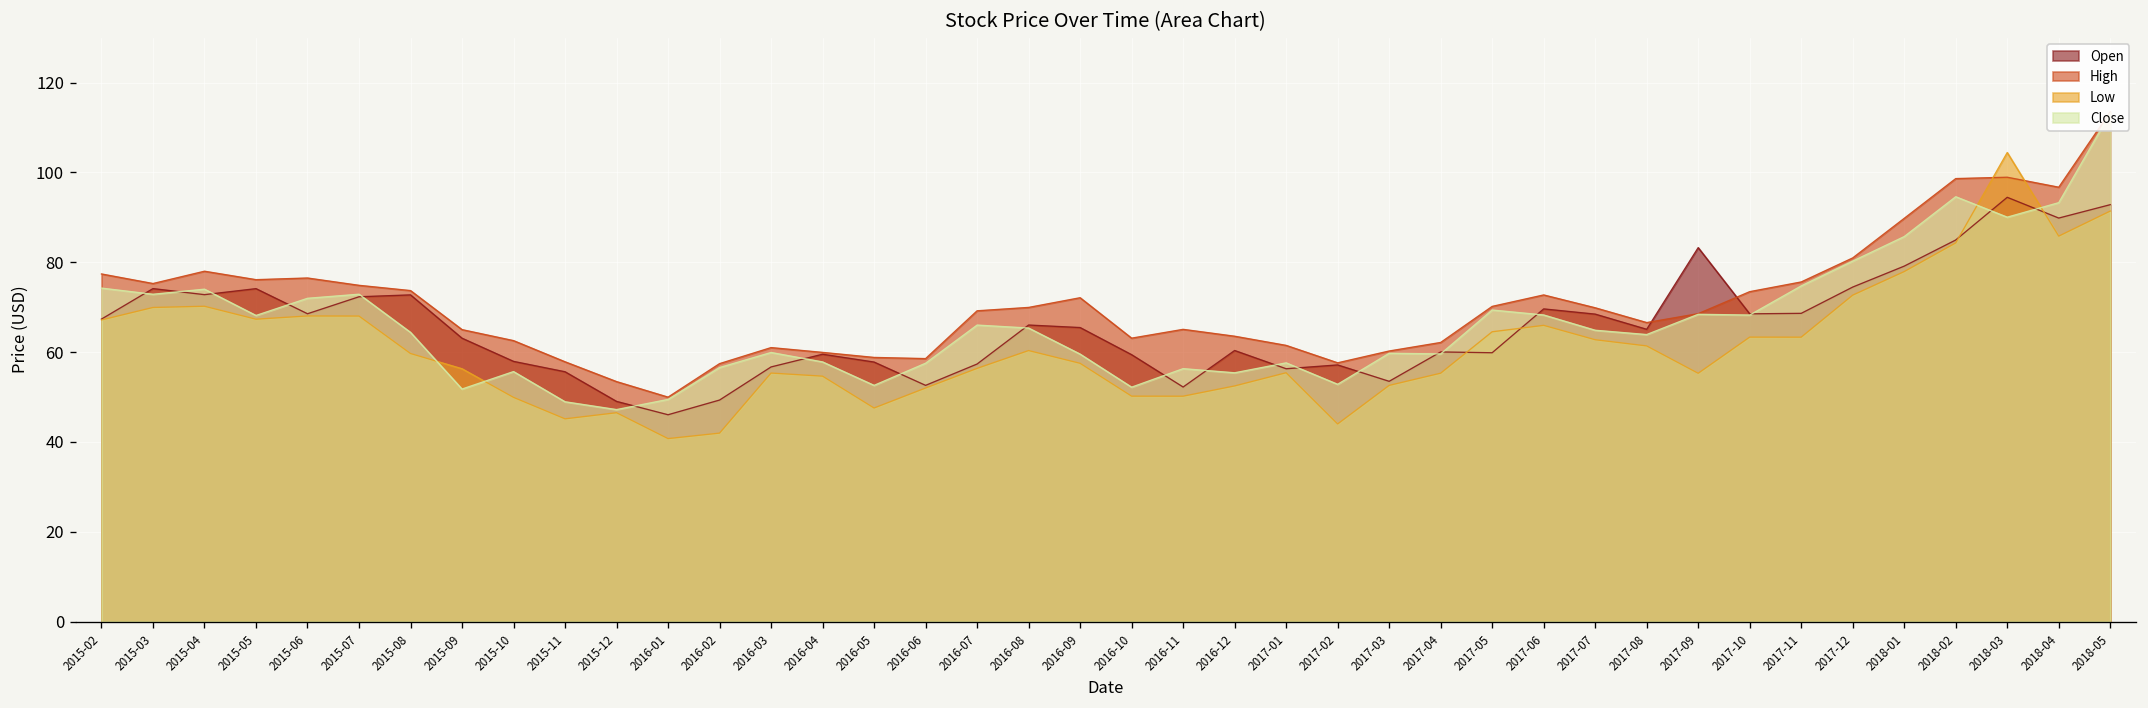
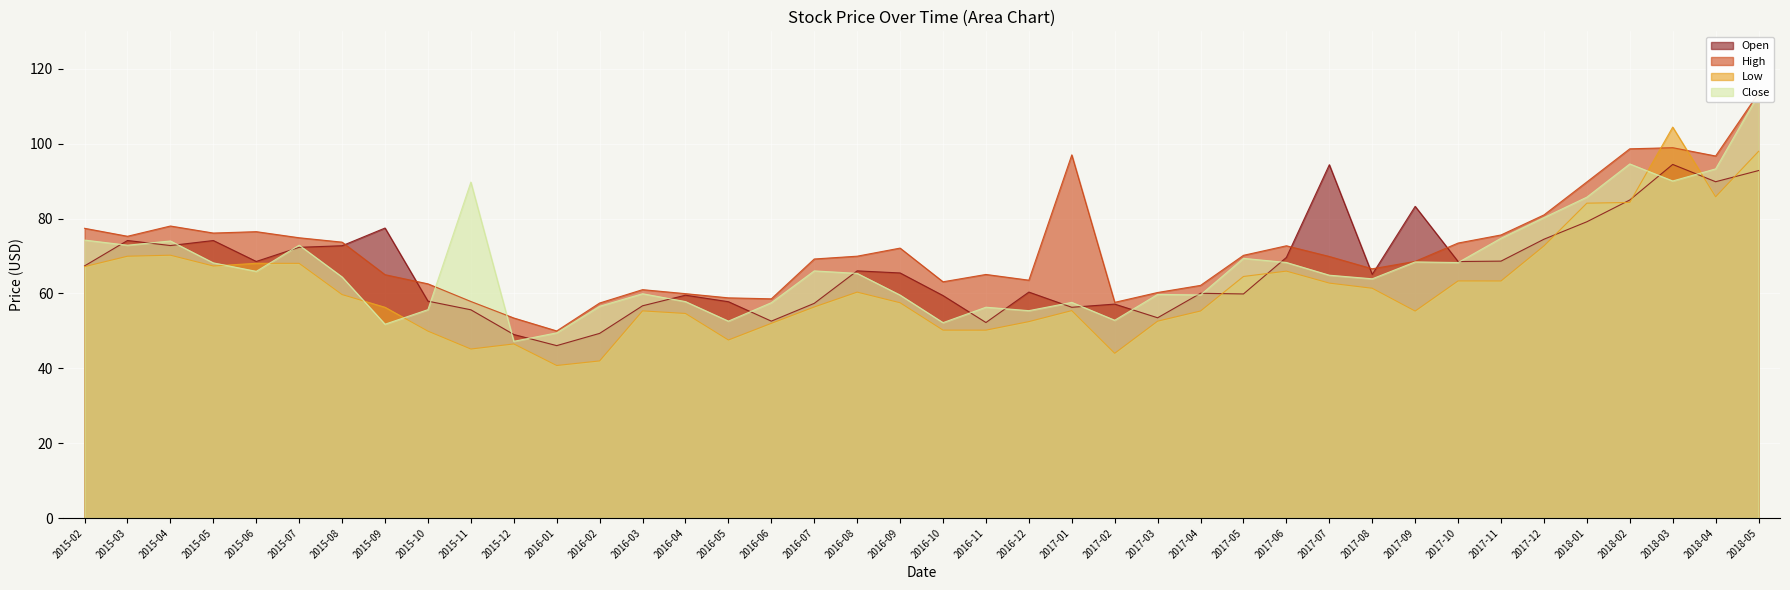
Close, 2015-06: 72 -> 66
Open, 2015-09: 63 -> 77
Close, 2015-11: 49 -> 90
High, 2017-01: 61 -> 97
Open, 2017-07: 68 -> 94
Low, 2018-01: 78 -> 84
Low, 2018-05: 91 -> 98
